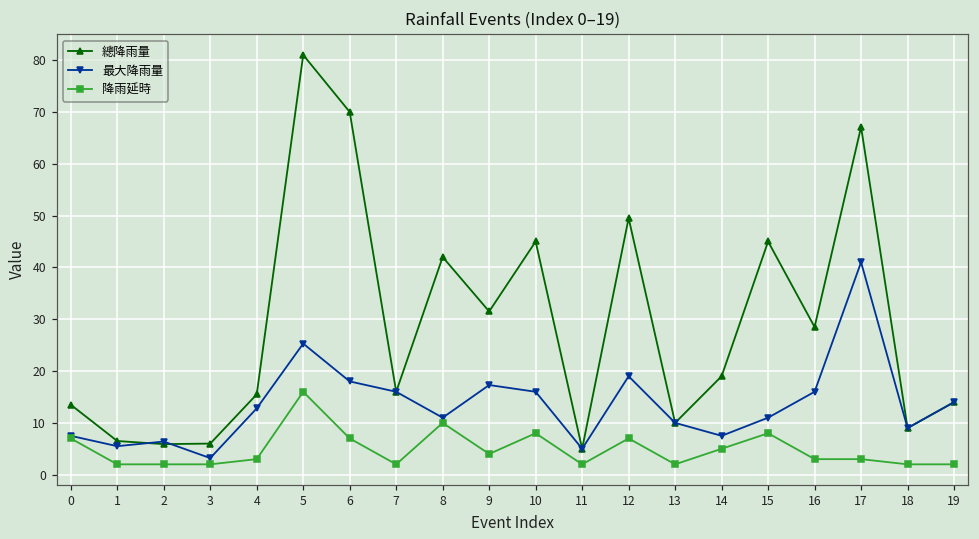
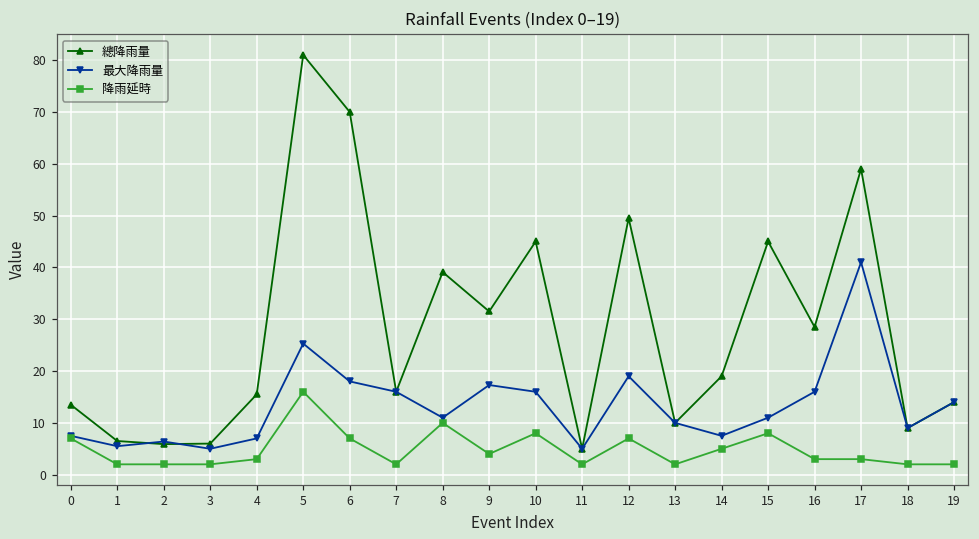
最大降雨量, 3: 3 -> 5
最大降雨量, 4: 13 -> 7
總降雨量, 8: 42 -> 39
總降雨量, 17: 67 -> 59
